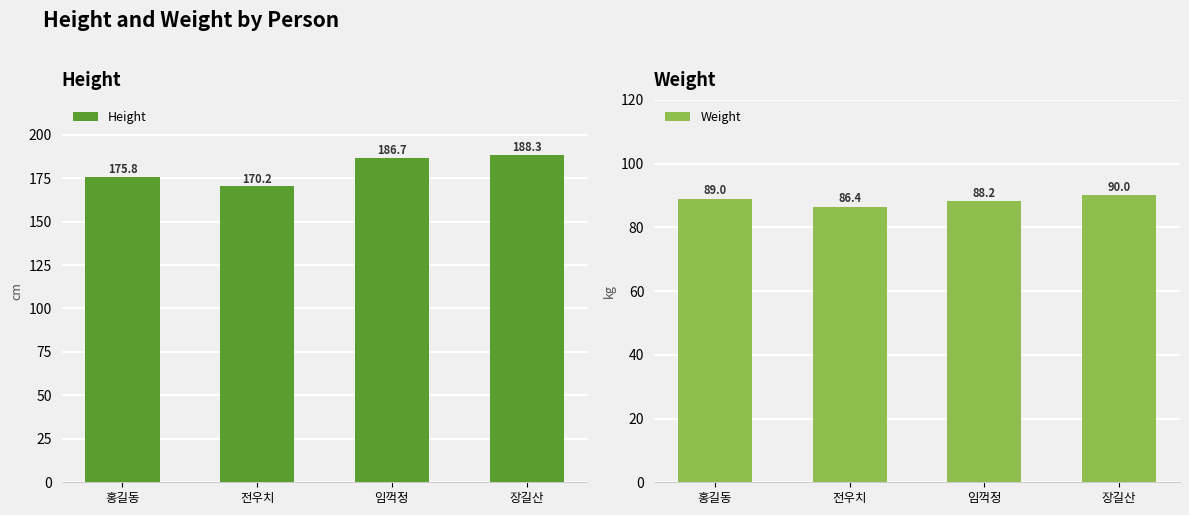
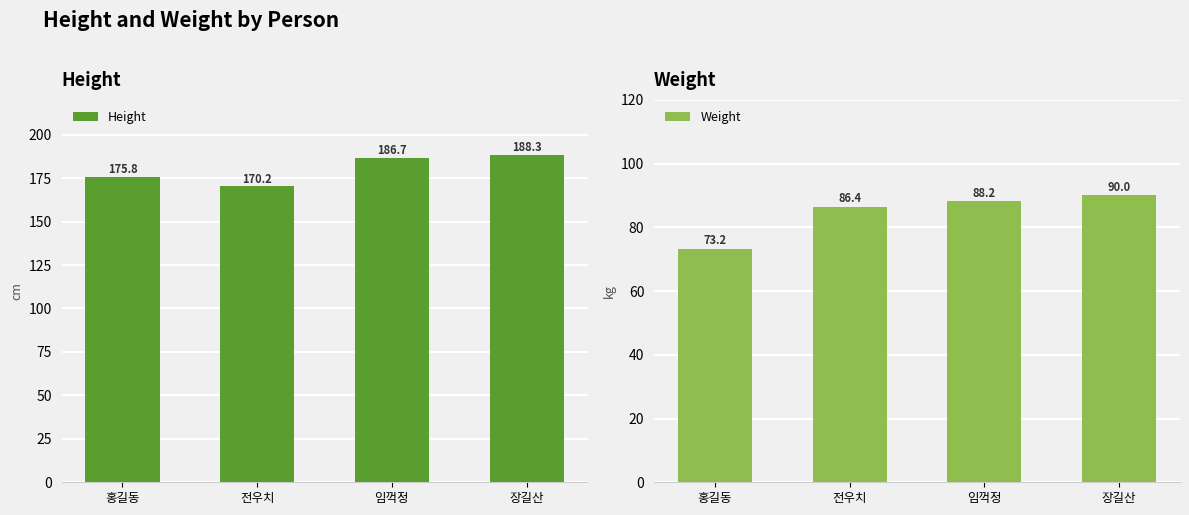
Weight, 홍길동: 89.0 -> 73.2
